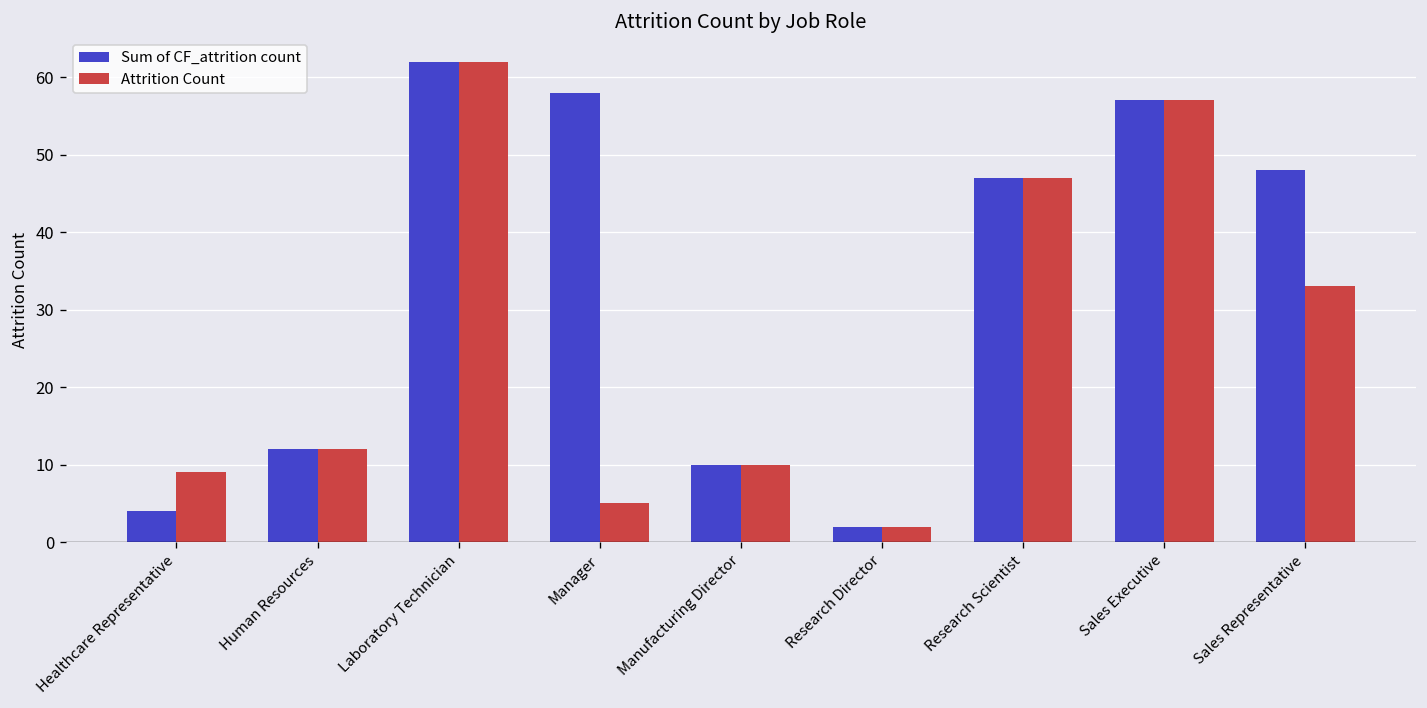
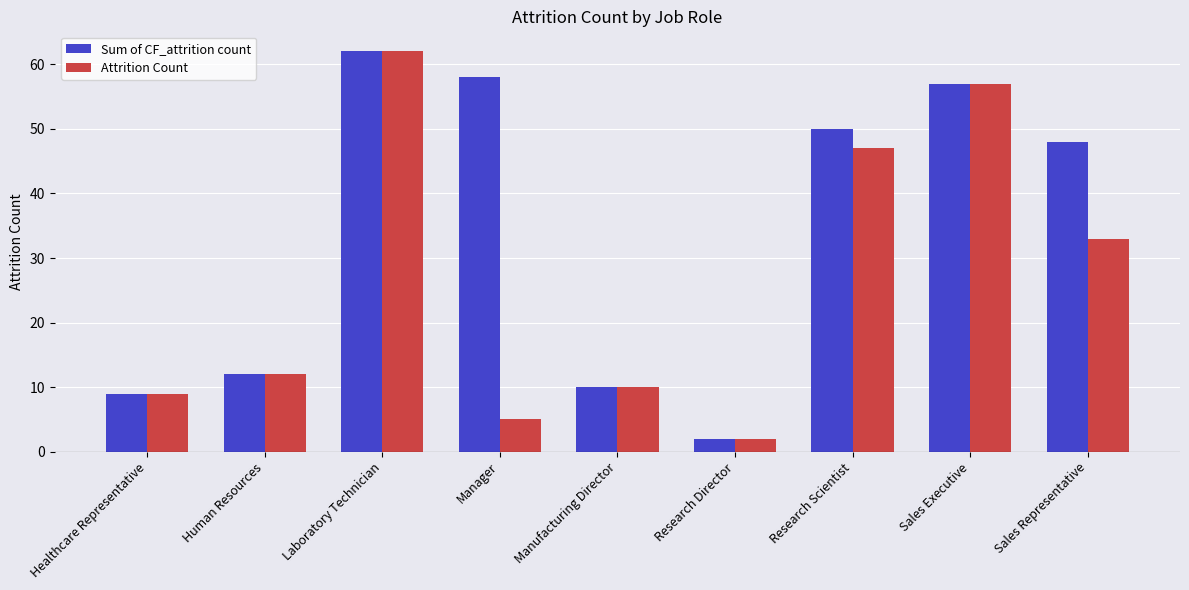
Sum of CF_attrition count, Healthcare Representative: 4 -> 9
Sum of CF_attrition count, Research Scientist: 47 -> 50
